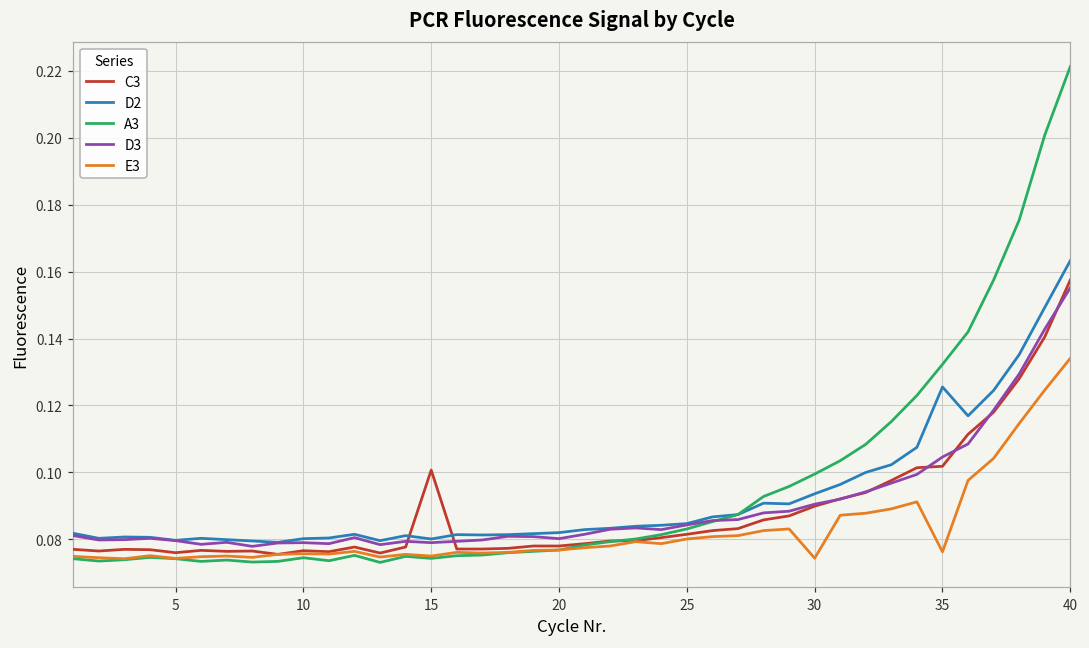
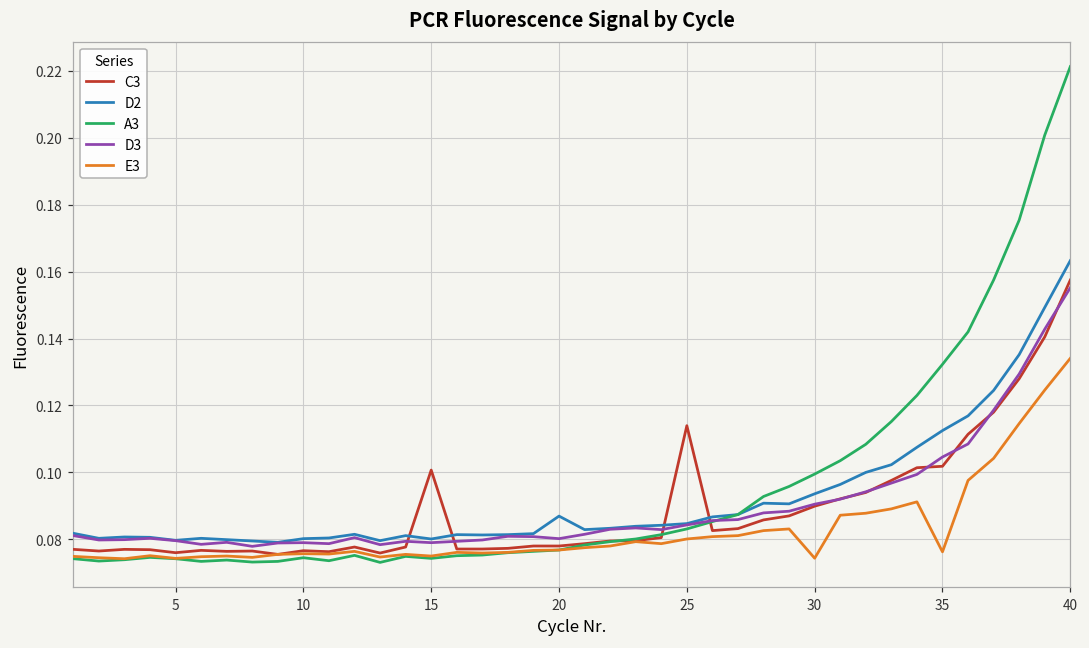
D2, 20: 0.082 -> 0.087
C3, 25: 0.082 -> 0.114
D2, 35: 0.126 -> 0.112
